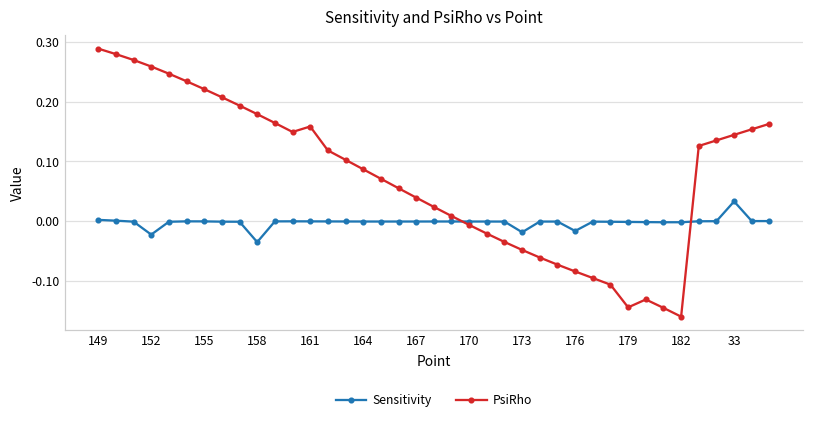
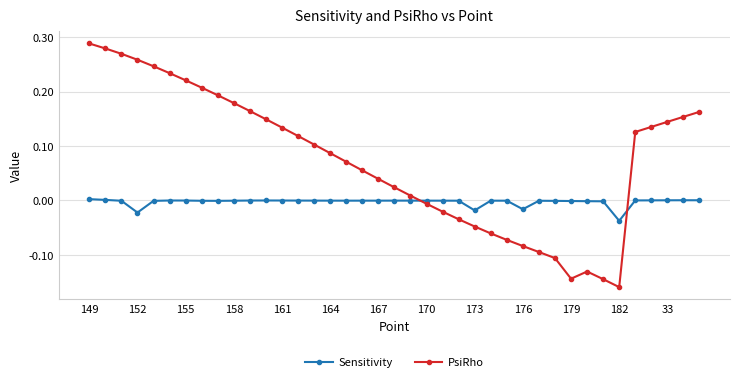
Sensitivity, 158: -0.03 -> 0.00
PsiRho, 161: 0.16 -> 0.13
Sensitivity, 182: 0.00 -> -0.04
Sensitivity, 33: 0.03 -> 0.00
